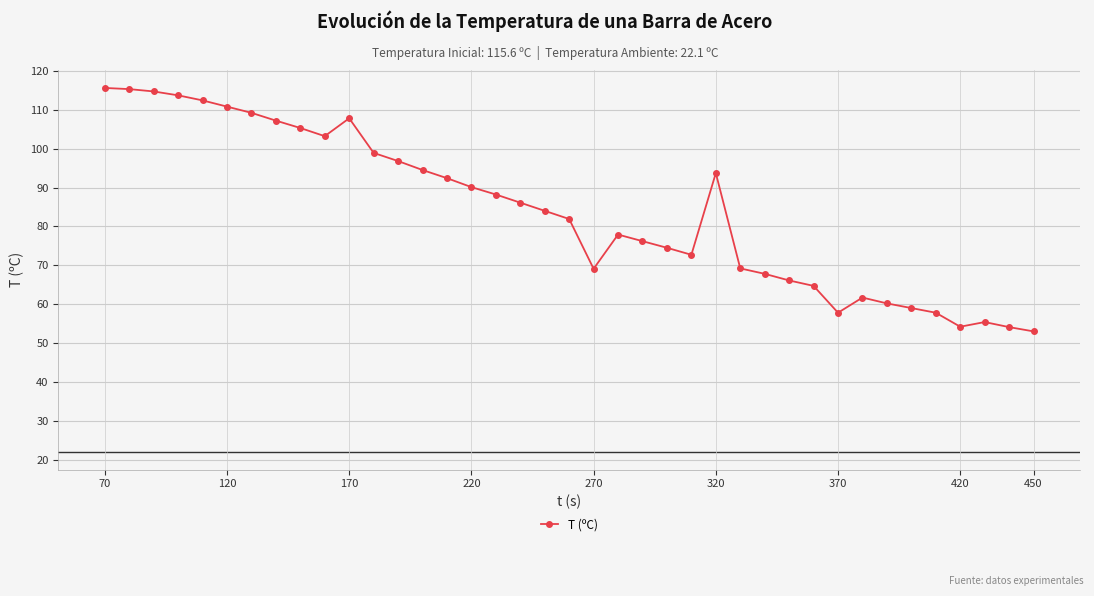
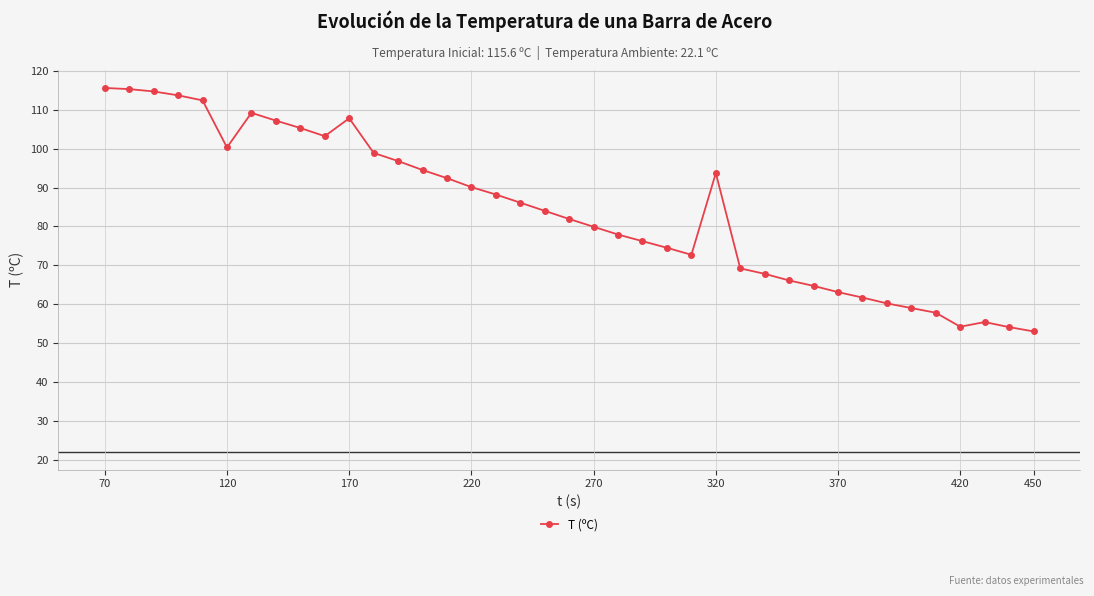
120: 111 -> 100
270: 69 -> 80
370: 58 -> 63
